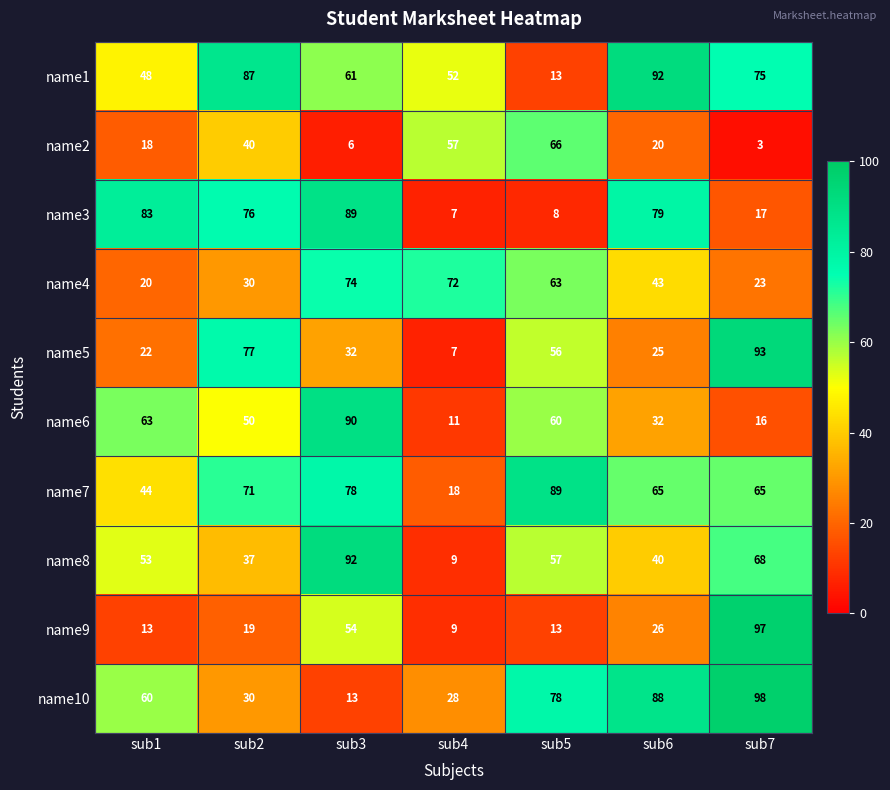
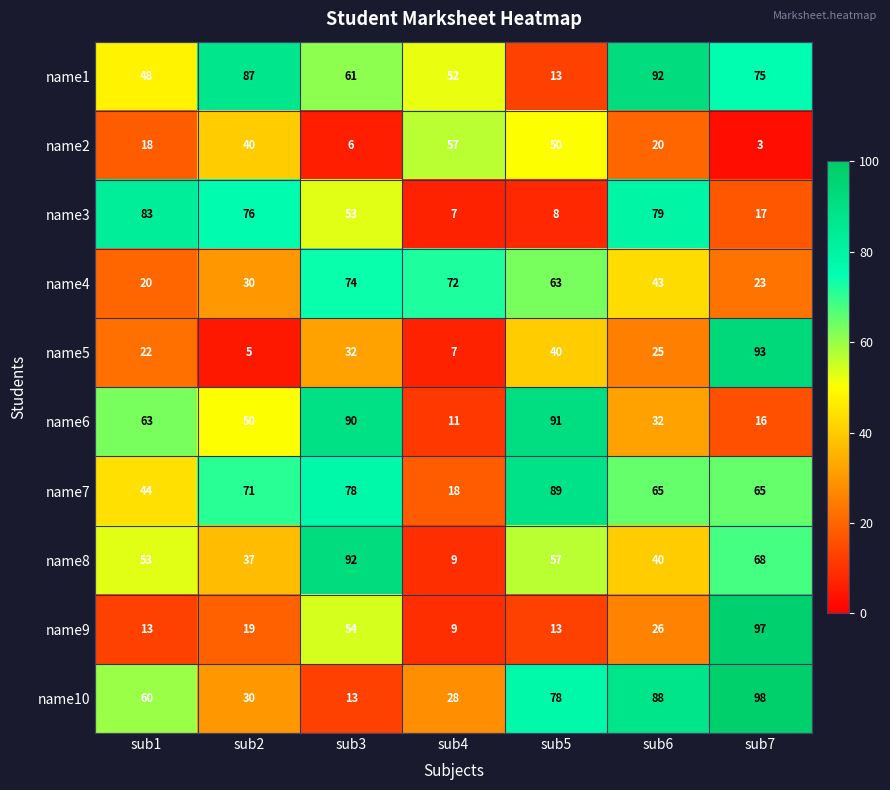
name2, sub5: 66 -> 50
name3, sub3: 89 -> 53
name5, sub2: 77 -> 5
name5, sub5: 56 -> 40
name6, sub5: 60 -> 91
